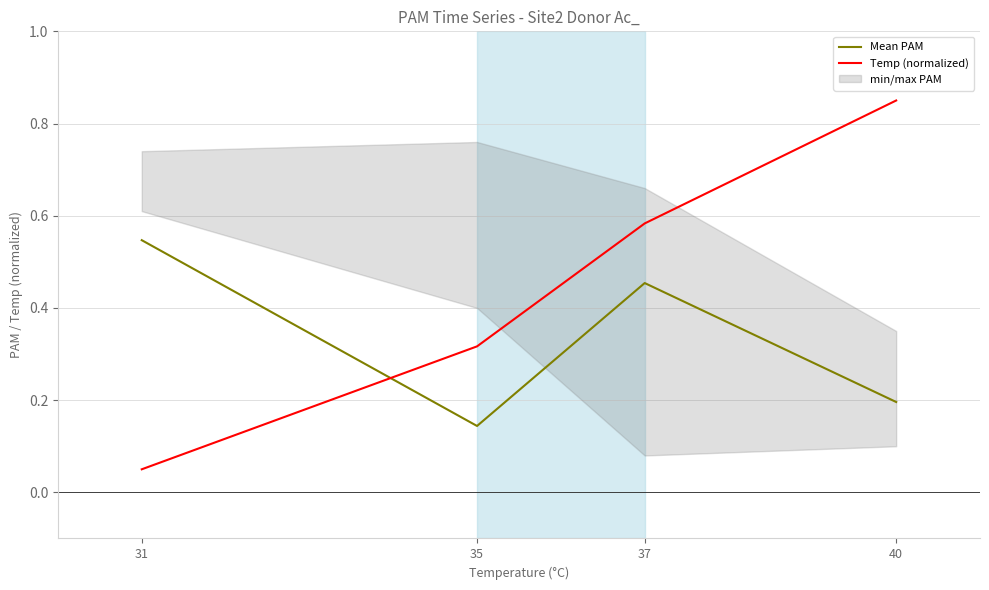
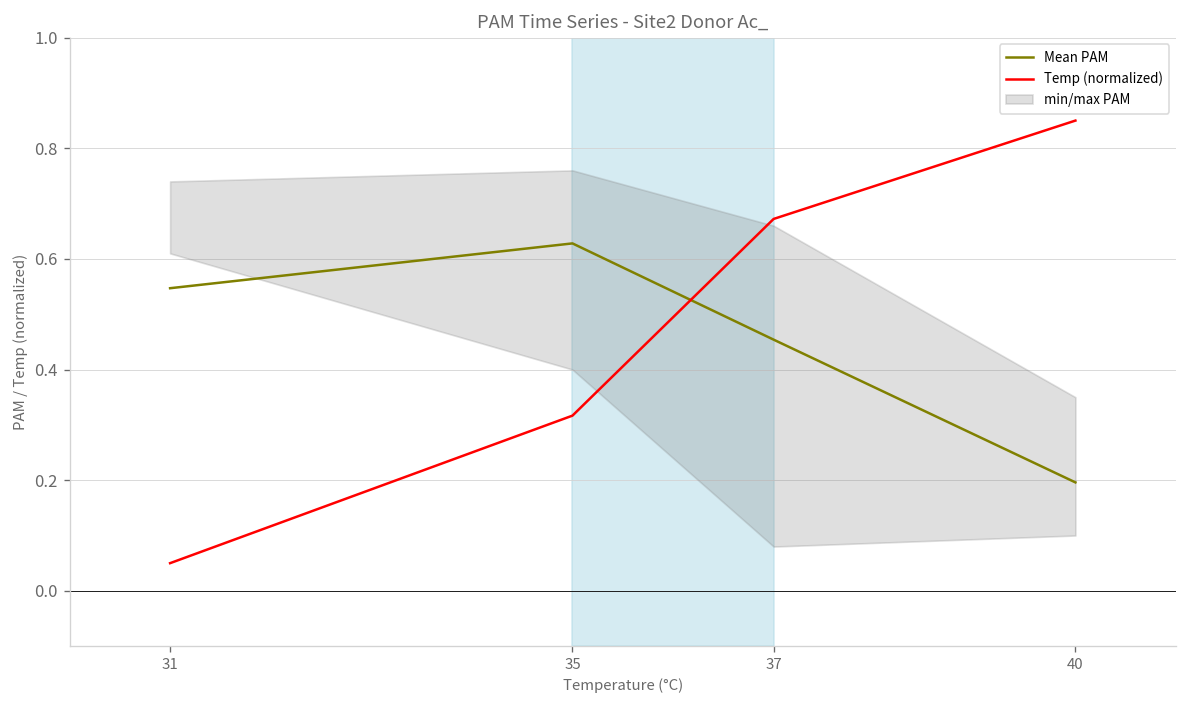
Mean PAM, 35: 0.14 -> 0.63
Temp (normalized), 37: 0.58 -> 0.67
